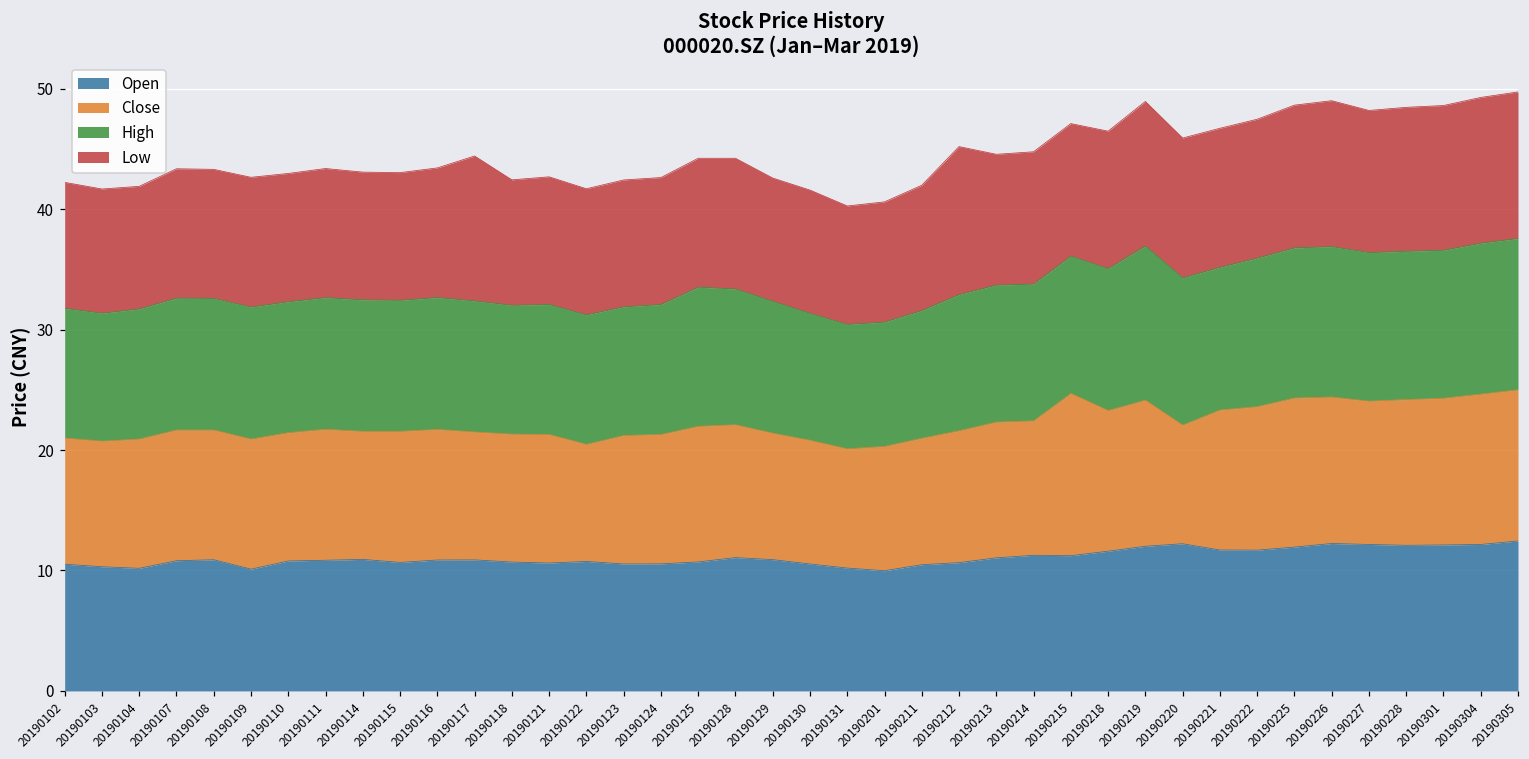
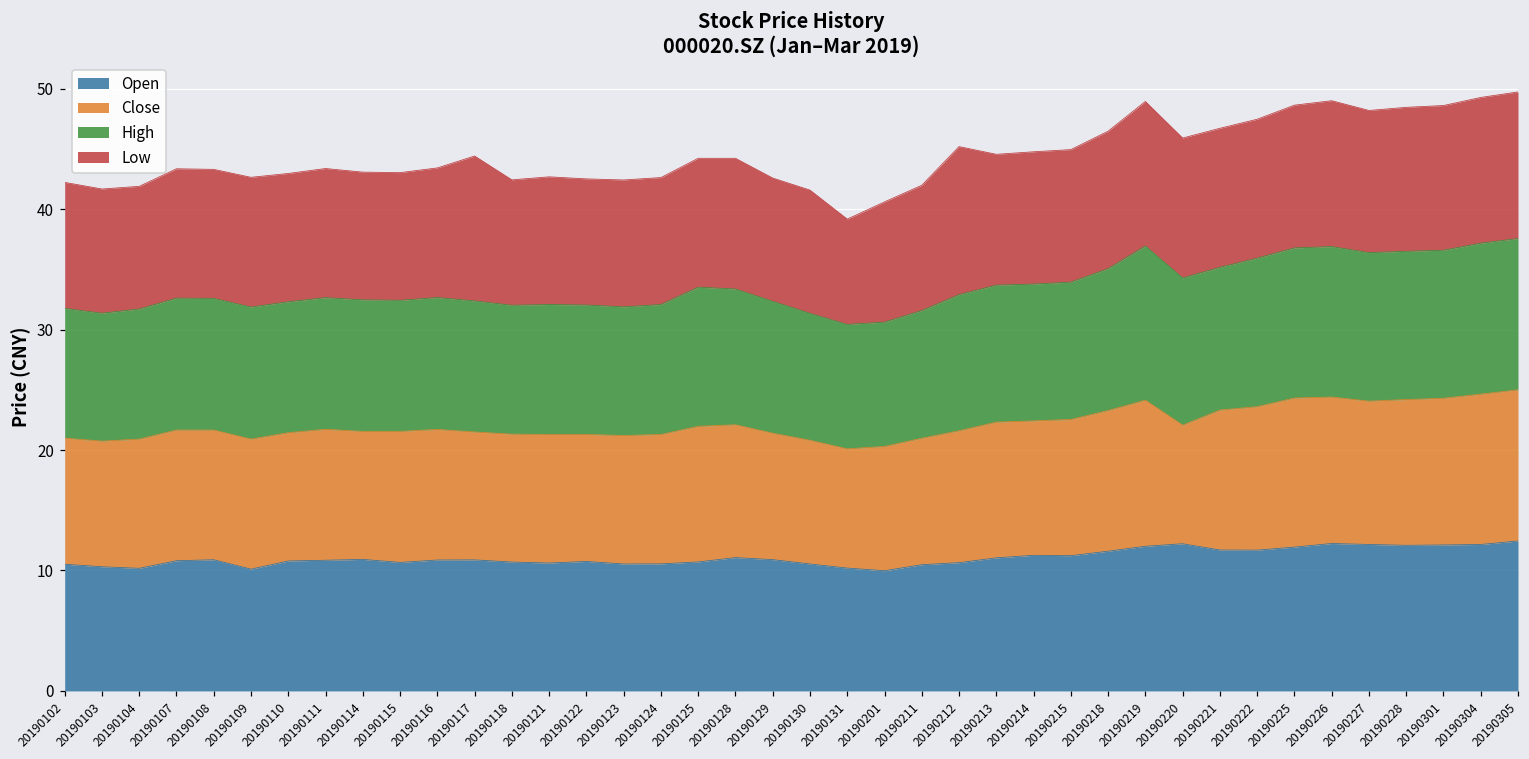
Close, 20190122: 9.7 -> 10.5
Low, 20190131: 9.8 -> 8.7
Close, 20190215: 13.5 -> 11.3
